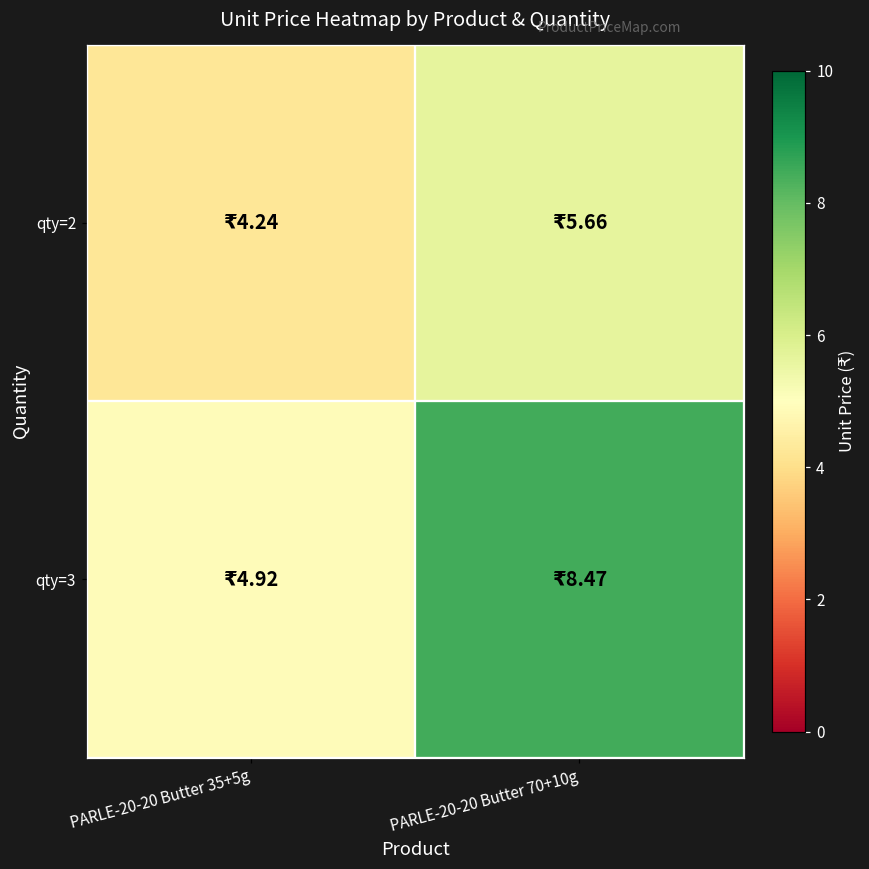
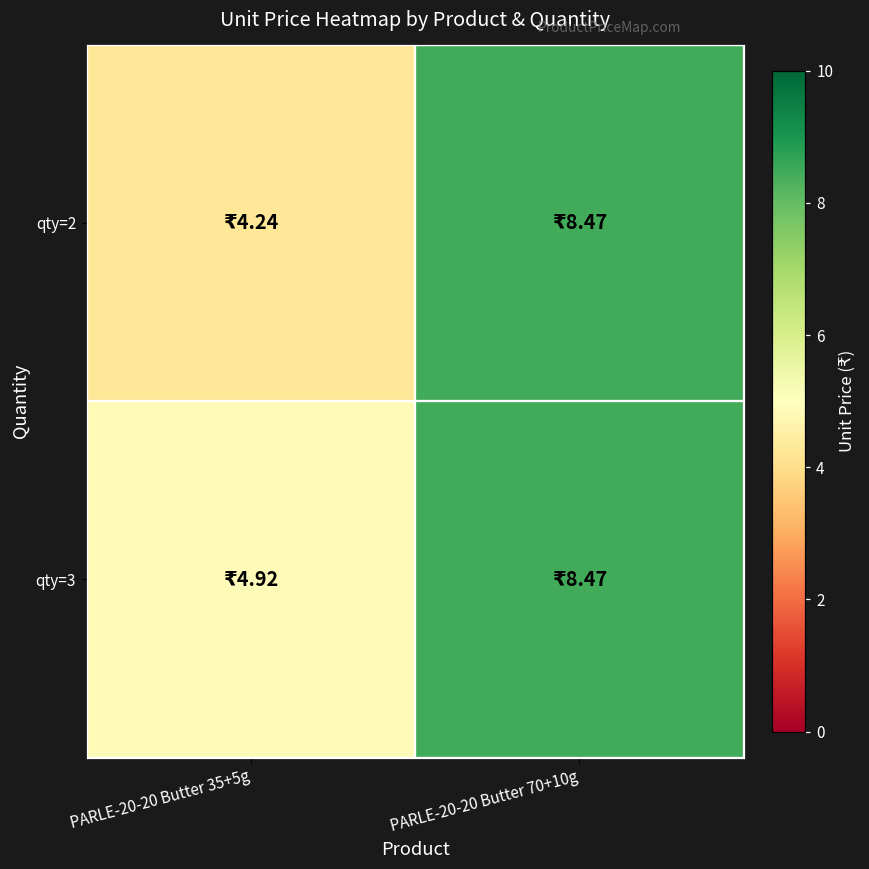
qty=2, PARLE-20-20 Butter 70+10g: 5.66 -> 8.47
